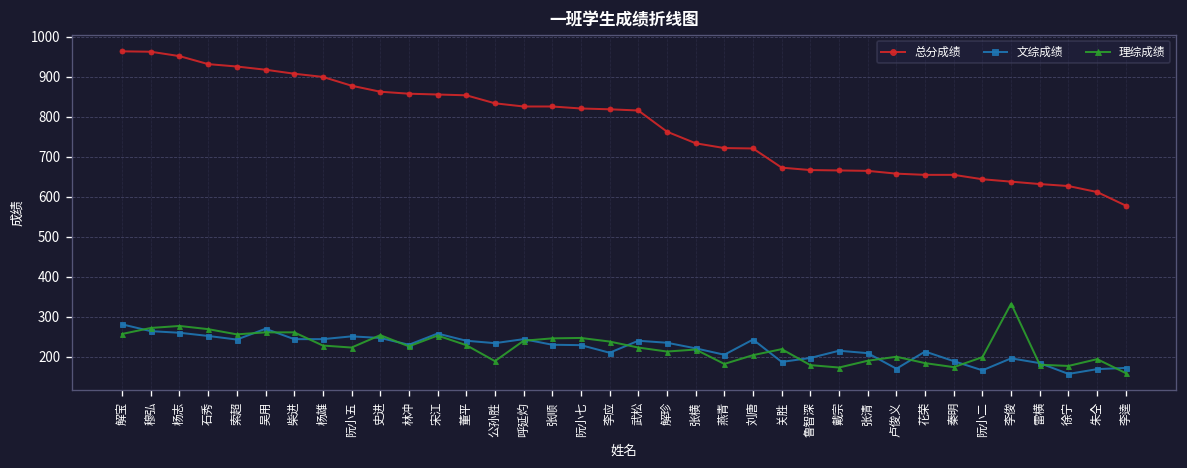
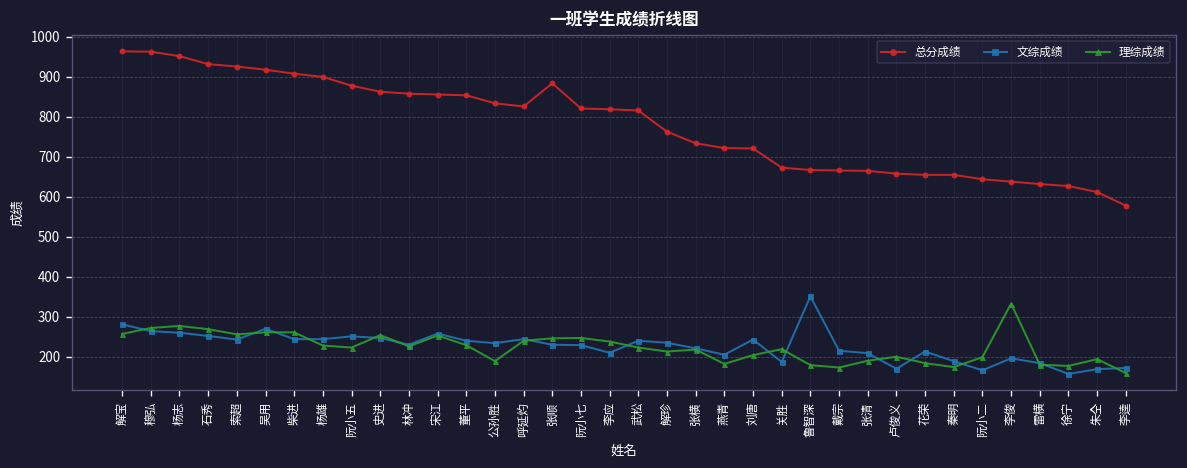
总分成绩, 张顺: 830 -> 880
文综成绩, 鲁智深: 200 -> 350
